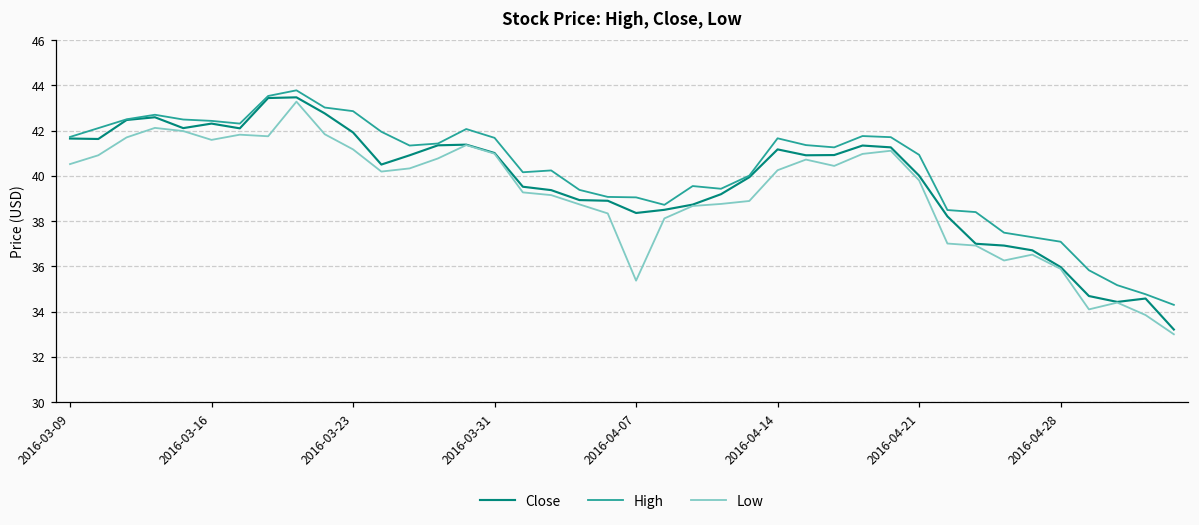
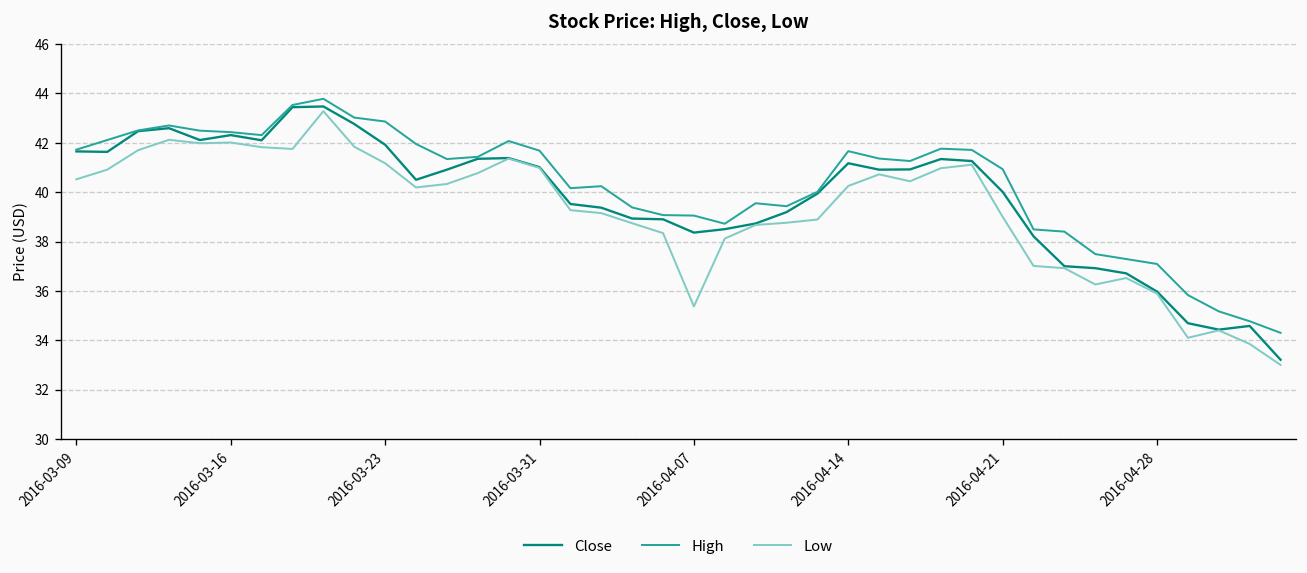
Low, 2016-03-16: 41.6 -> 42.0
Low, 2016-04-21: 39.8 -> 39.0
